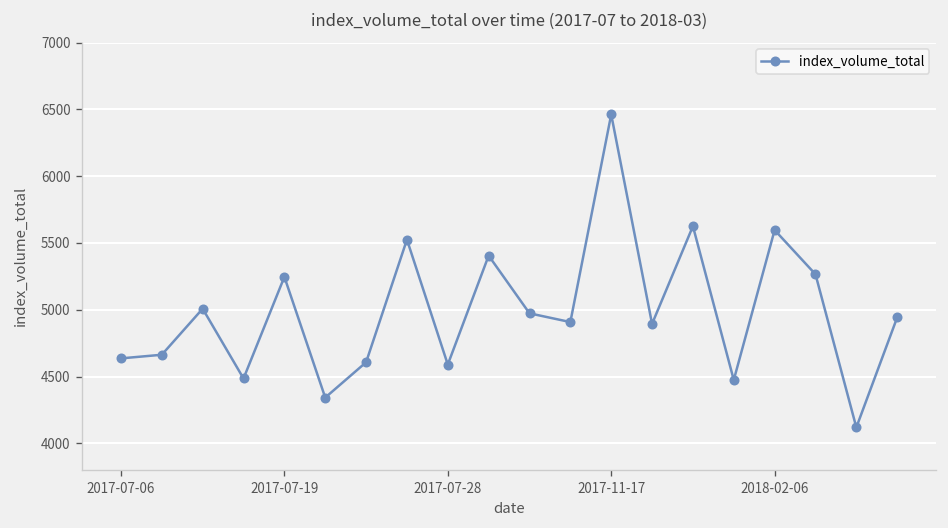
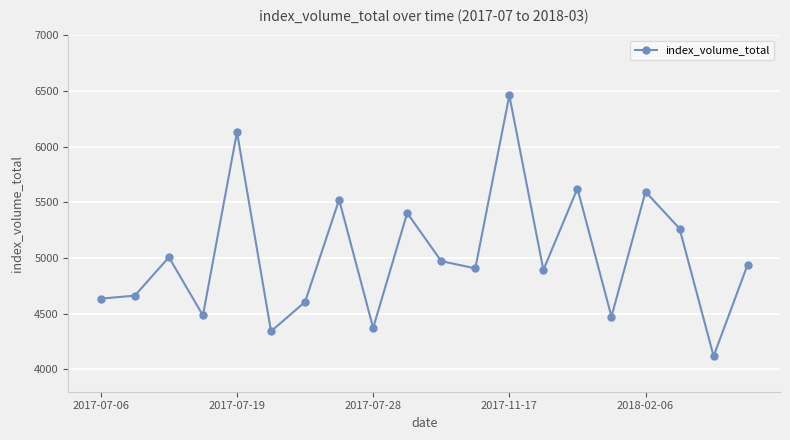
2017-07-19: 5250 -> 6130
2017-07-28: 4590 -> 4370
